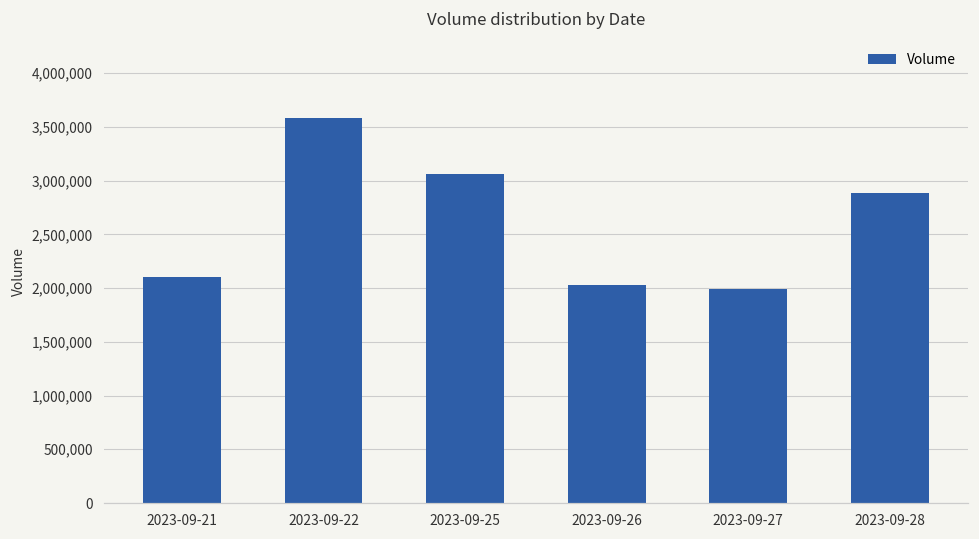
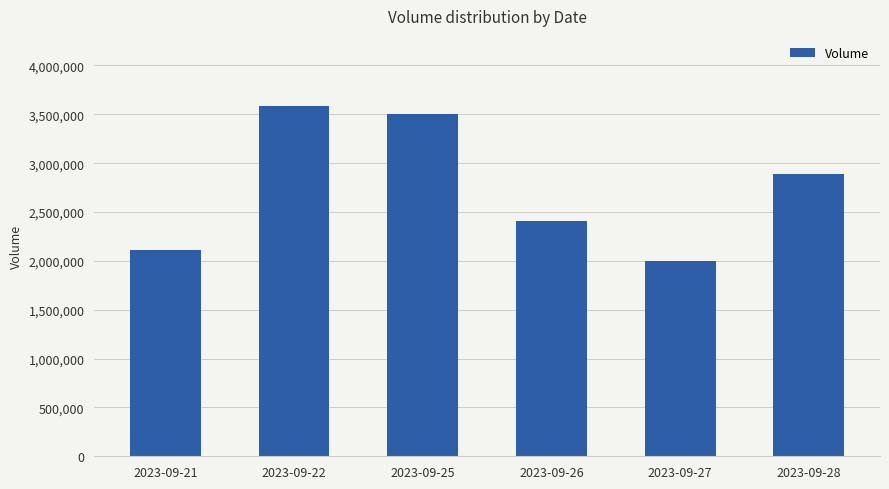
2023-09-25: 3,100,000 -> 3,500,000
2023-09-26: 2,000,000 -> 2,400,000
